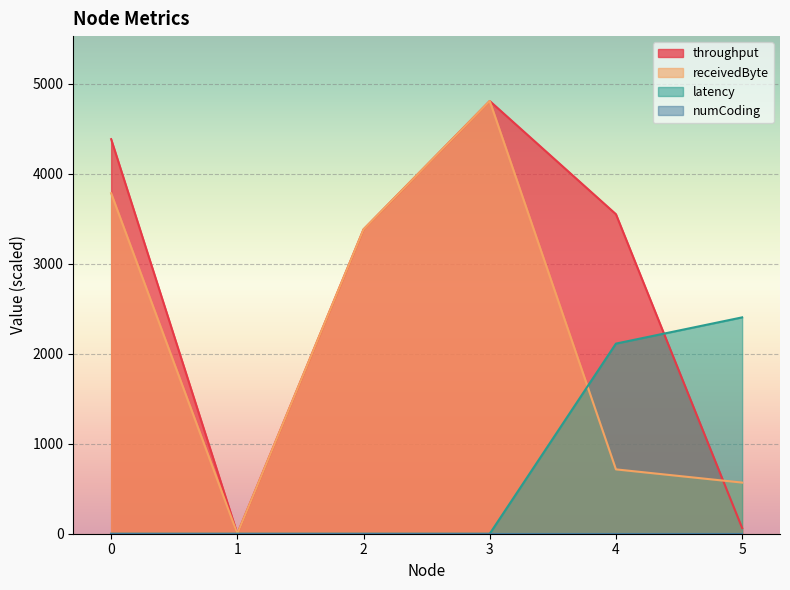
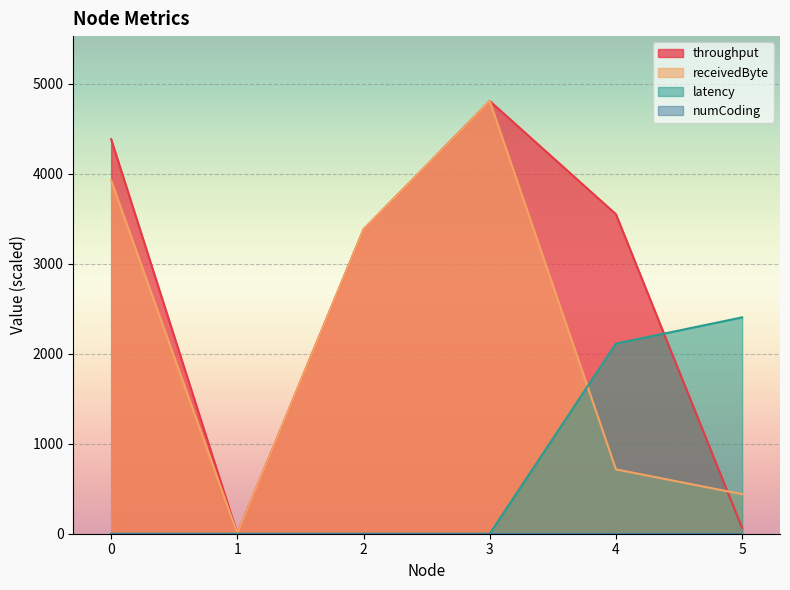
receivedByte, 0: 3800 -> 3900
receivedByte, 5: 600 -> 400
